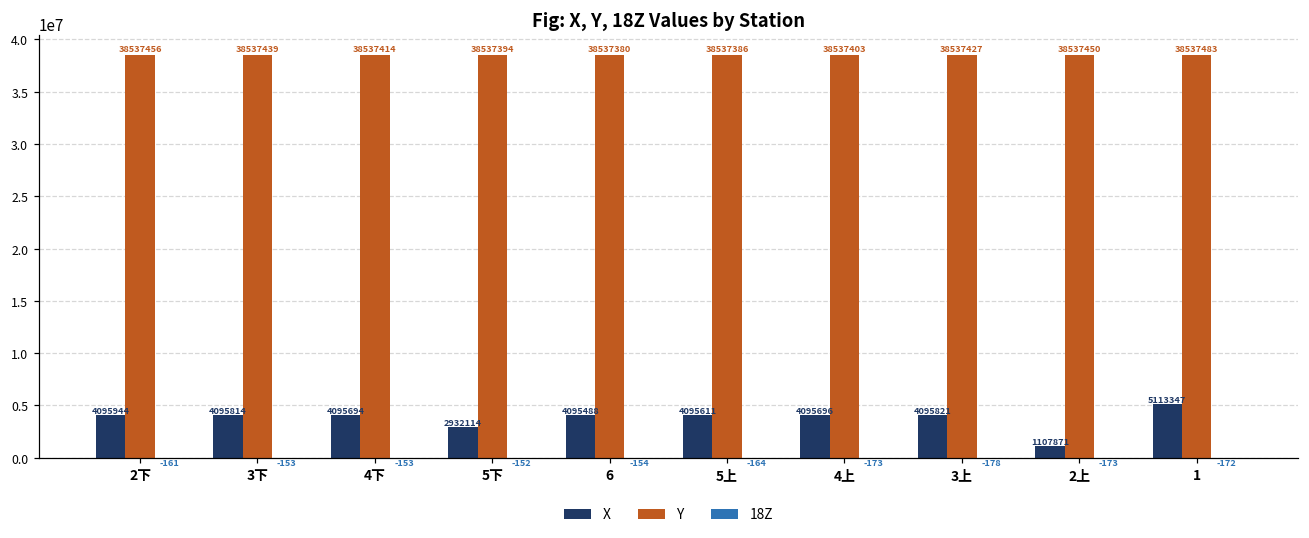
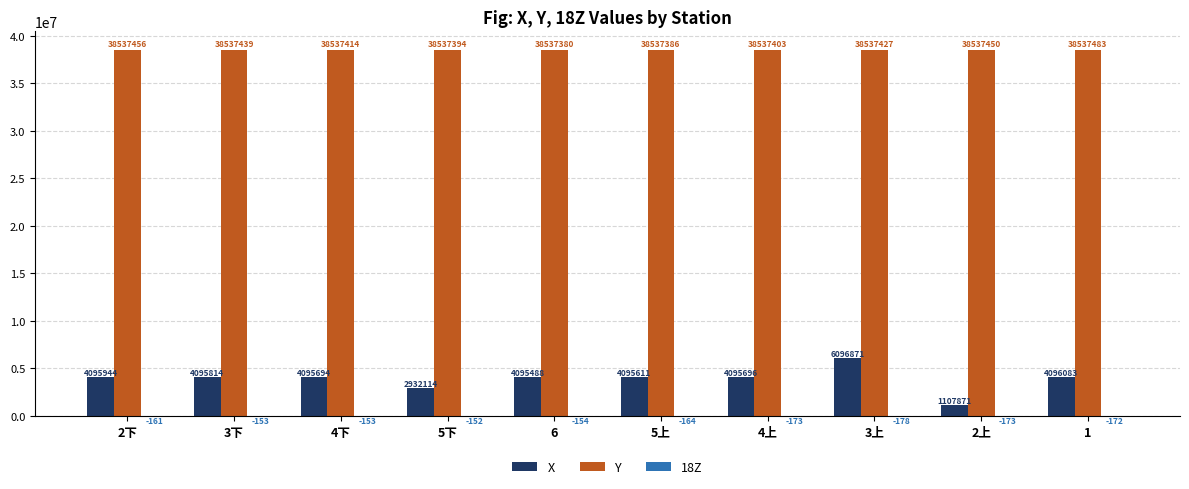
X, 3上: 4095821 -> 6096871
X, 1: 5113347 -> 4096083
